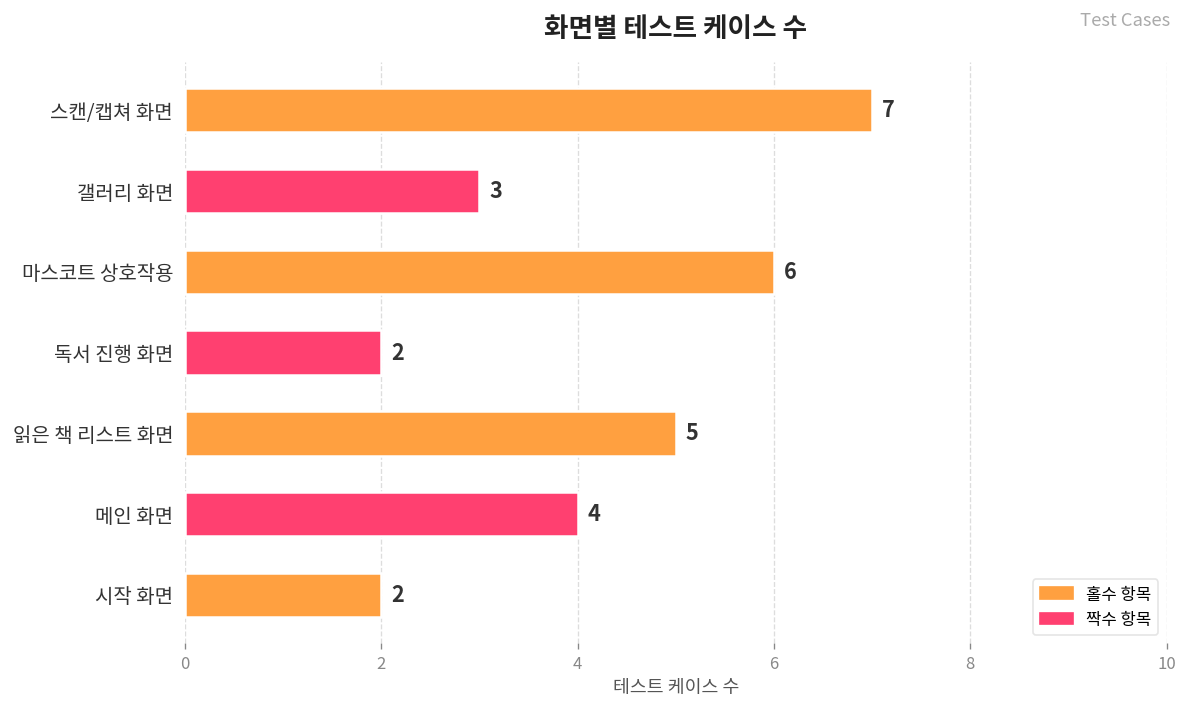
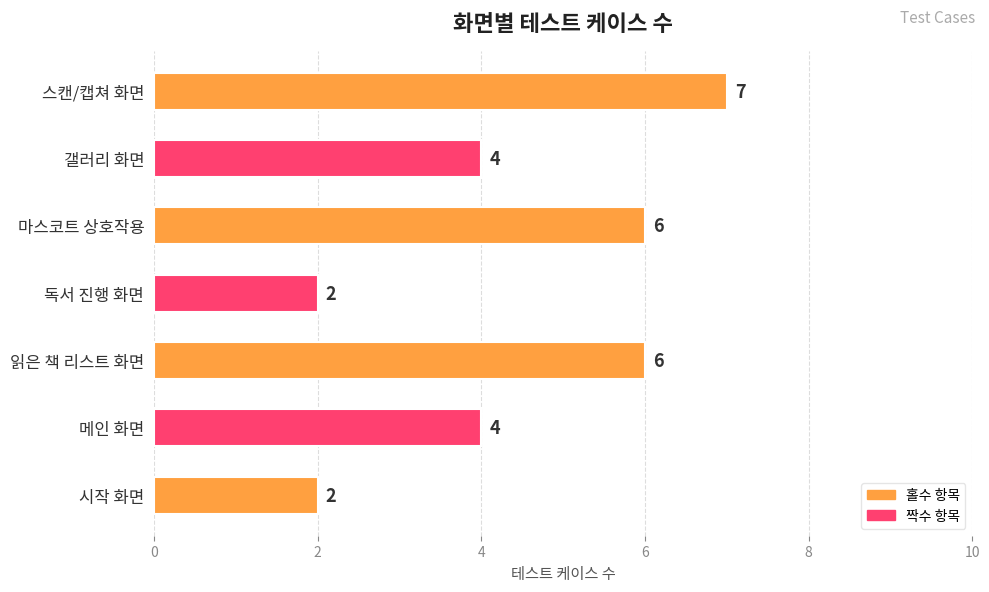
갤러리 화면: 3 -> 4
읽은 책 리스트 화면: 5 -> 6
